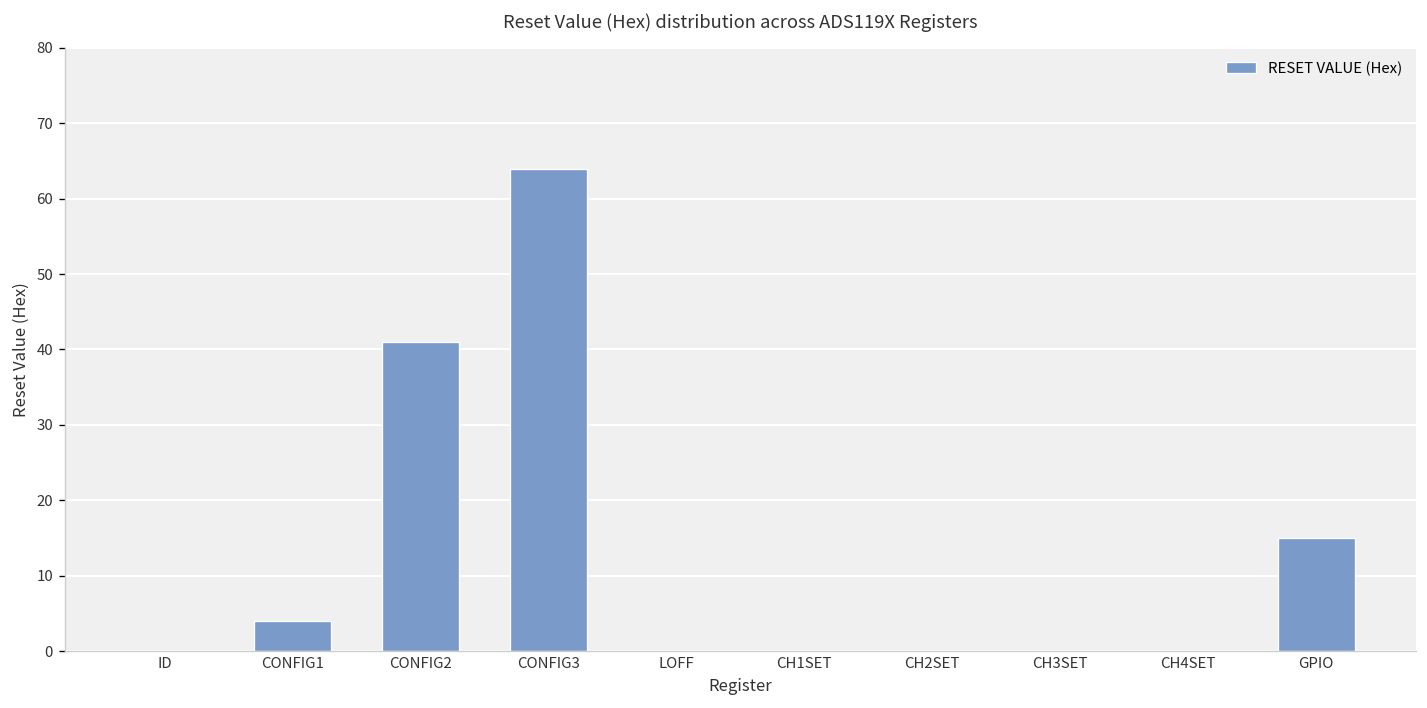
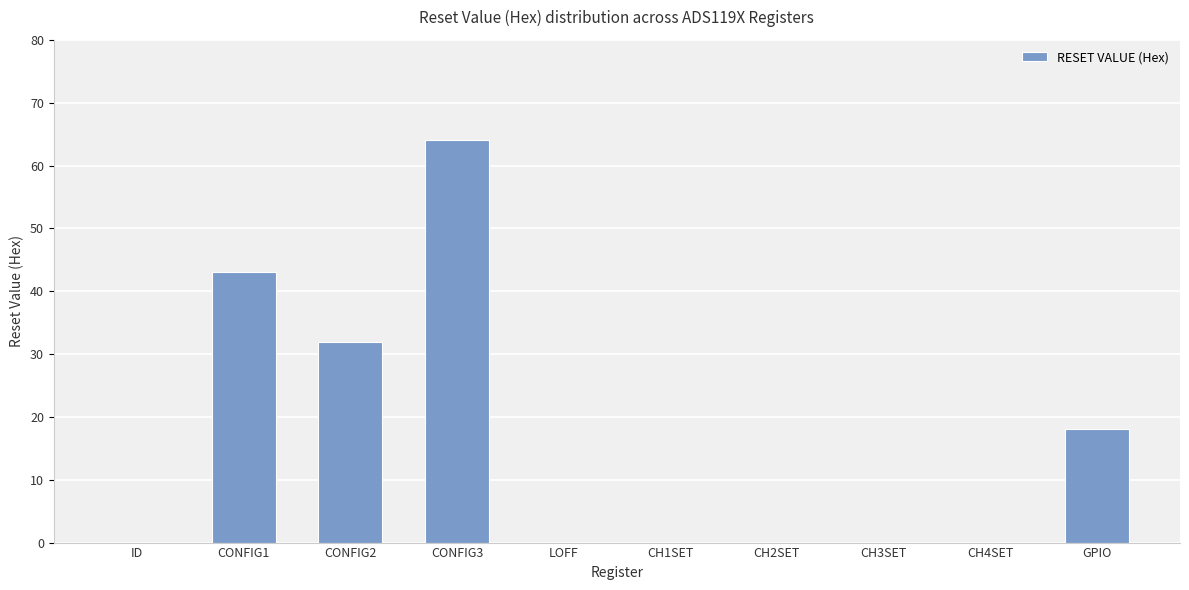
CONFIG1: 4 -> 43
CONFIG2: 41 -> 32
GPIO: 15 -> 18
